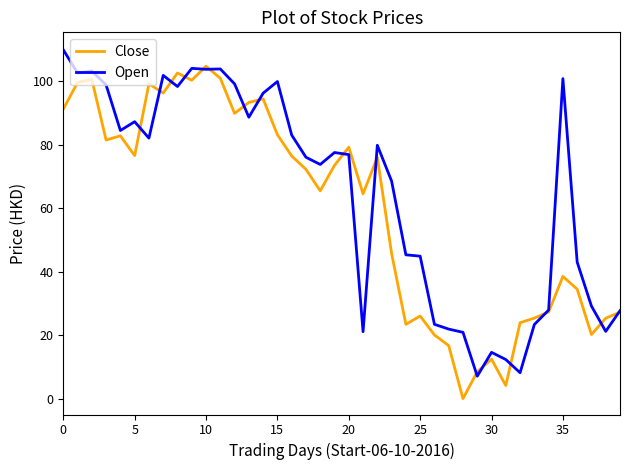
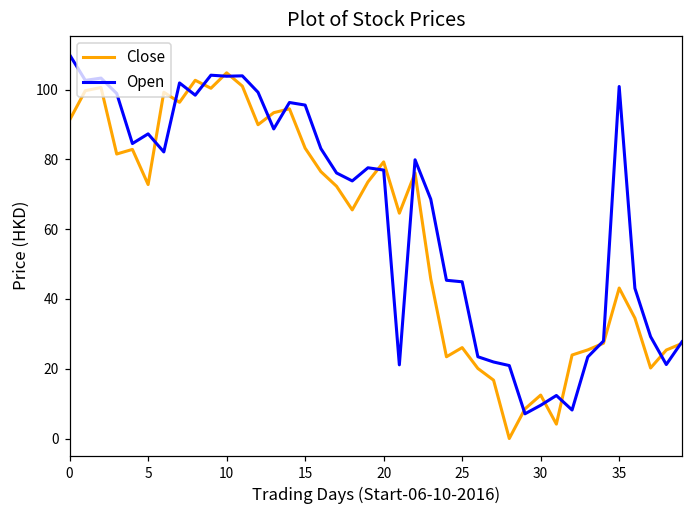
Close, 5: 77 -> 73
Open, 15: 100 -> 96
Open, 30: 15 -> 10
Close, 35: 39 -> 43
